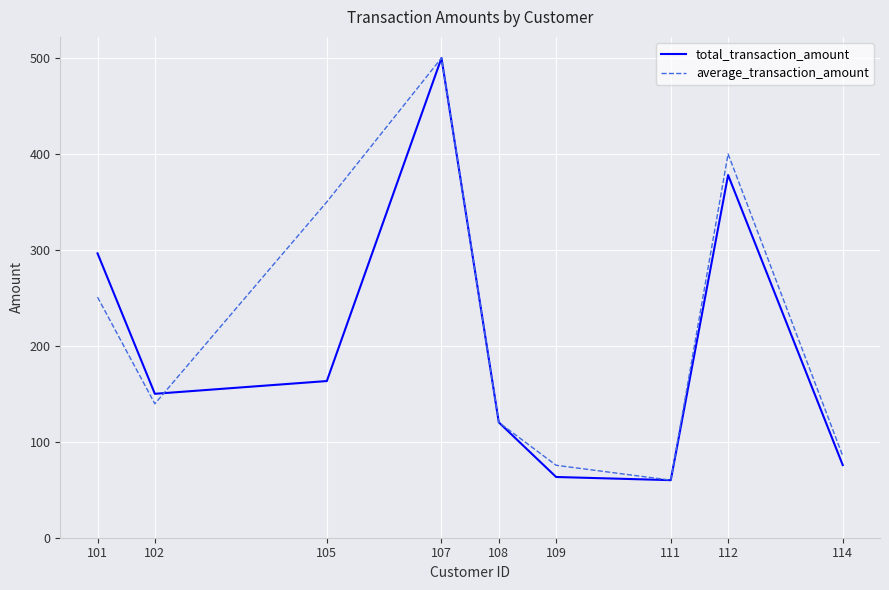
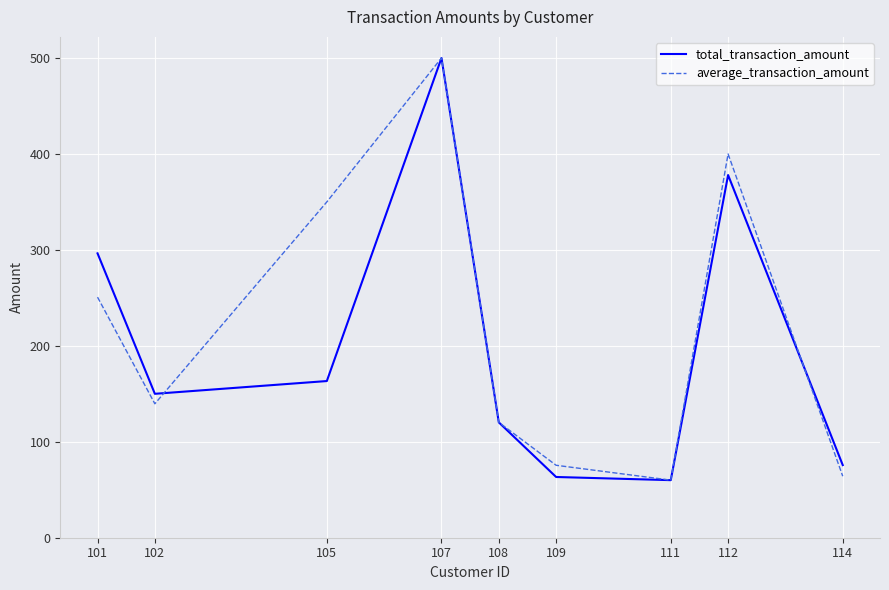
average_transaction_amount, 114: 90 -> 60
